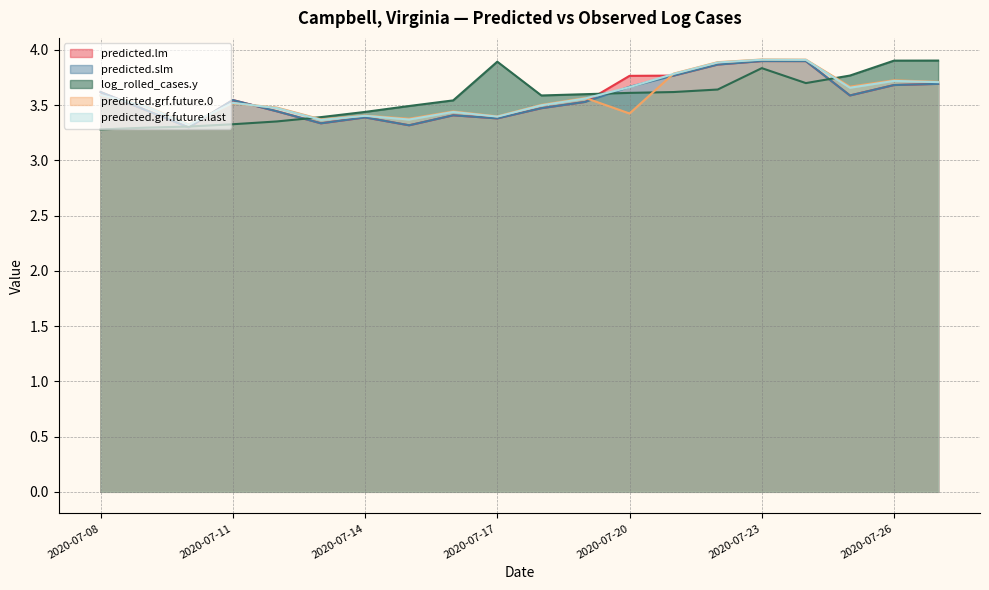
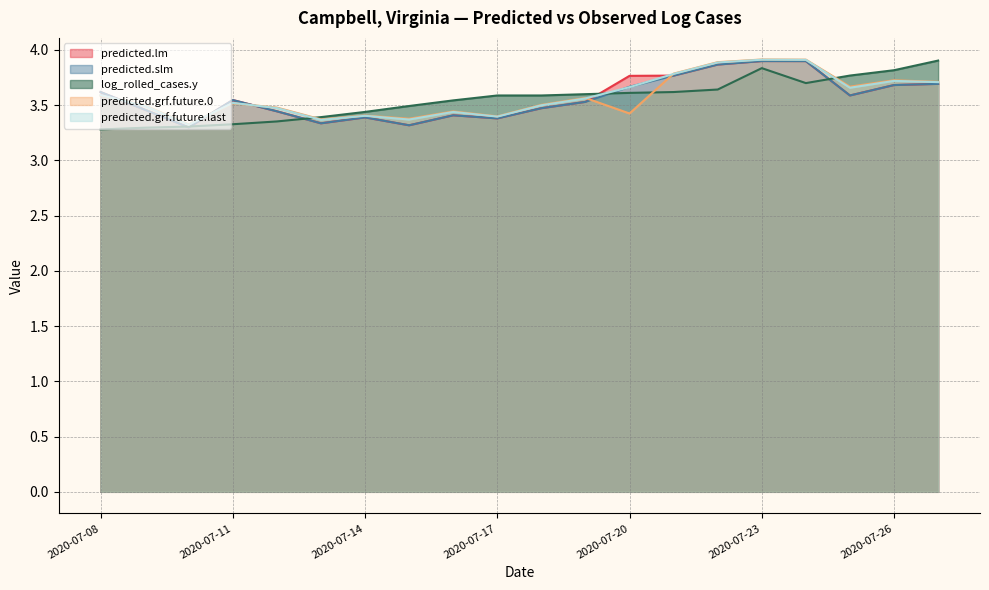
log_rolled_cases.y, 2020-07-17: 3.89 -> 3.59
log_rolled_cases.y, 2020-07-26: 3.90 -> 3.82
